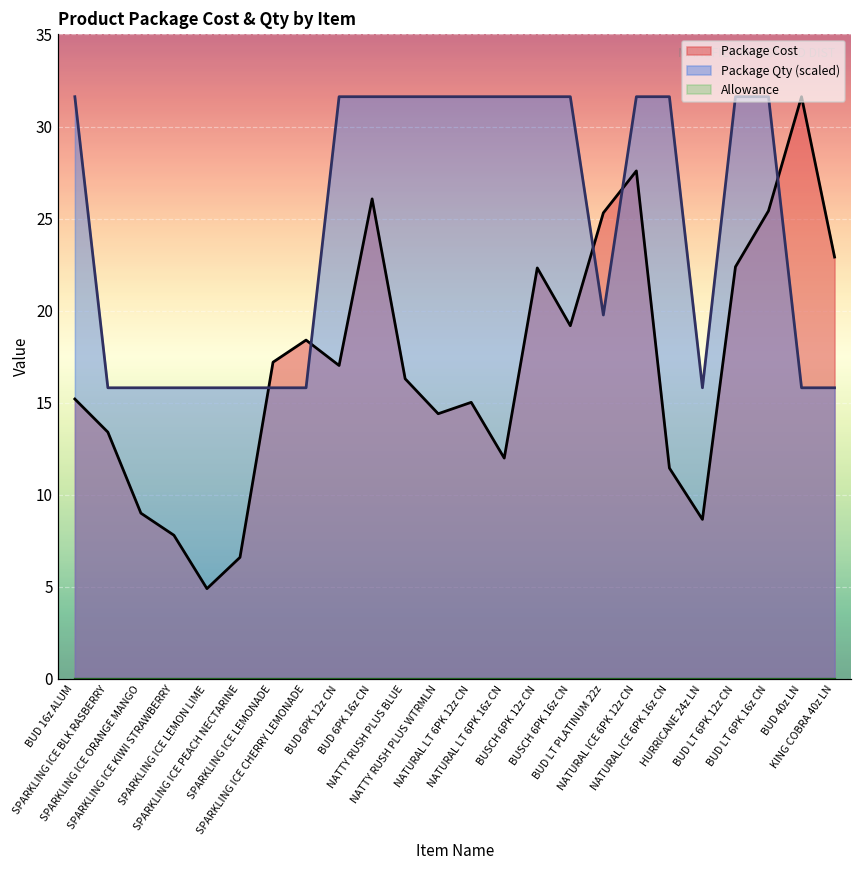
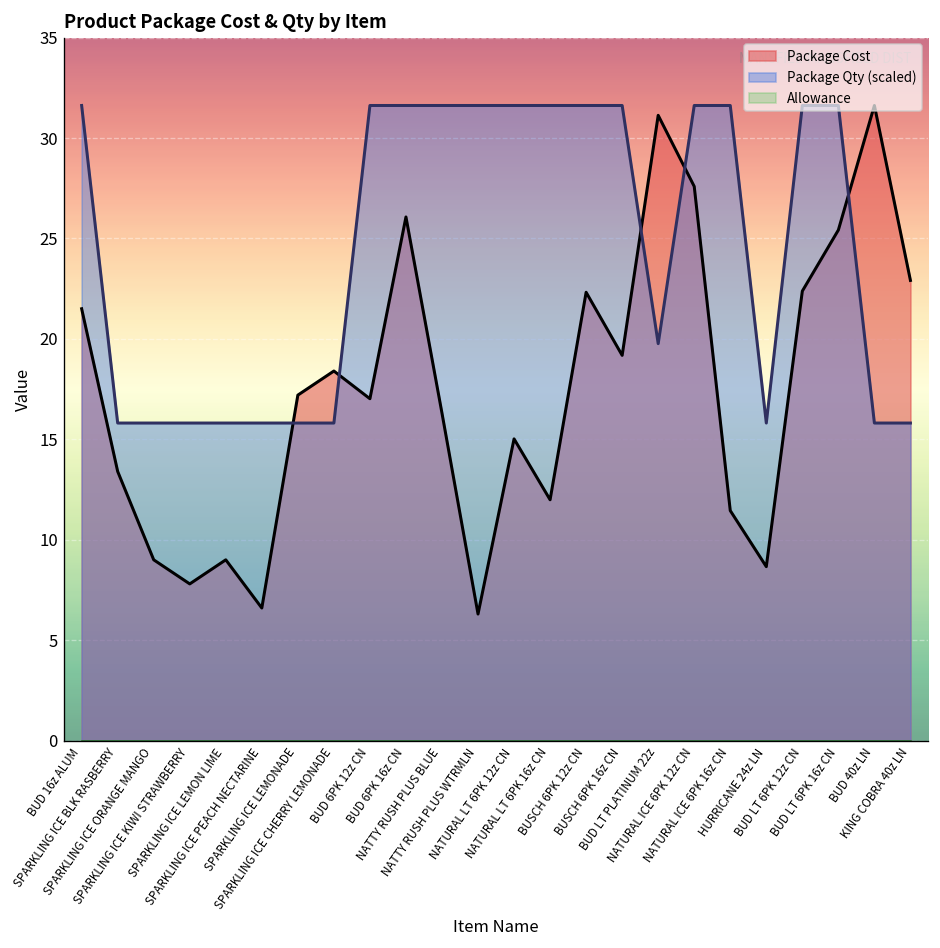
Package Cost, BUD 16z ALUM: 15.2 -> 21.5
Package Cost, SPARKLING ICE LEMON LIME: 4.9 -> 9.0
Package Cost, NATTY RUSH PLUS WTRMLN: 14.4 -> 6.3
Package Cost, BUD LT PLATINUM 22z: 25.3 -> 31.1
